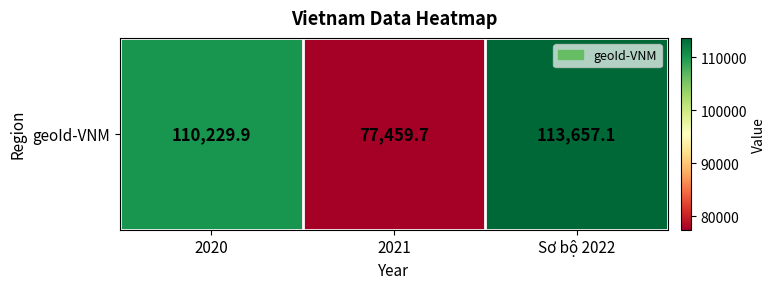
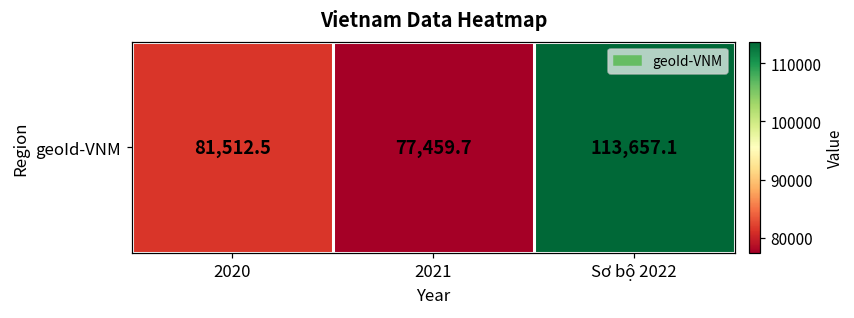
geoId-VNM, 2020: 110,229.9 -> 81,512.5
